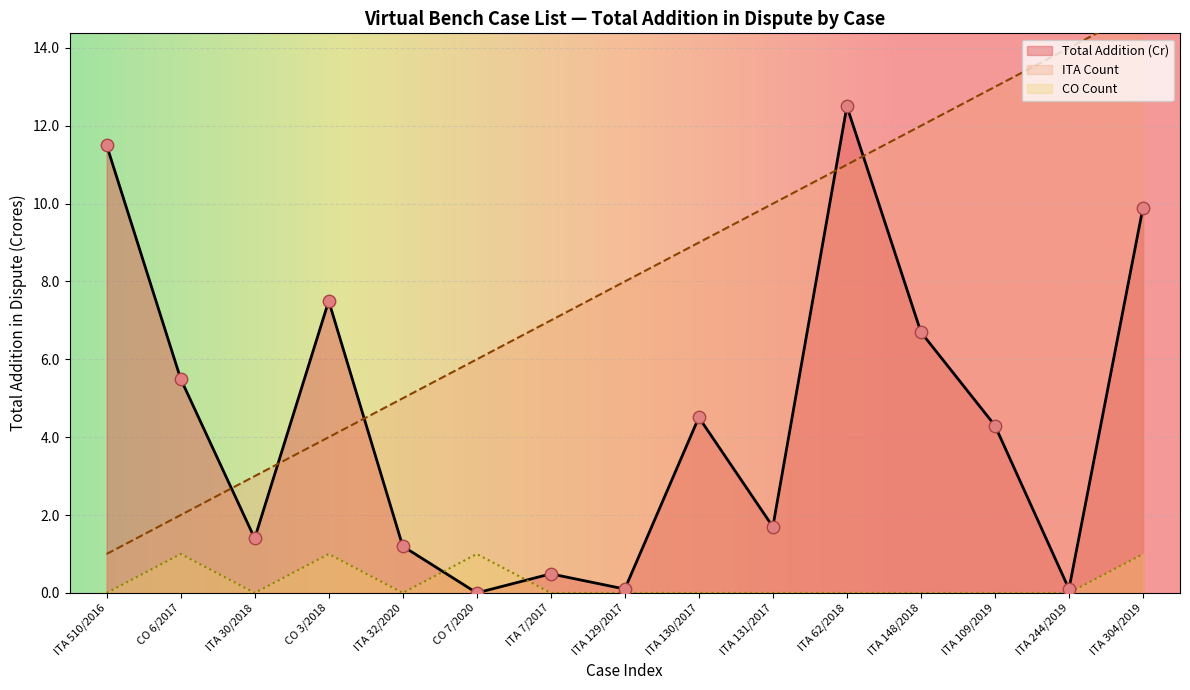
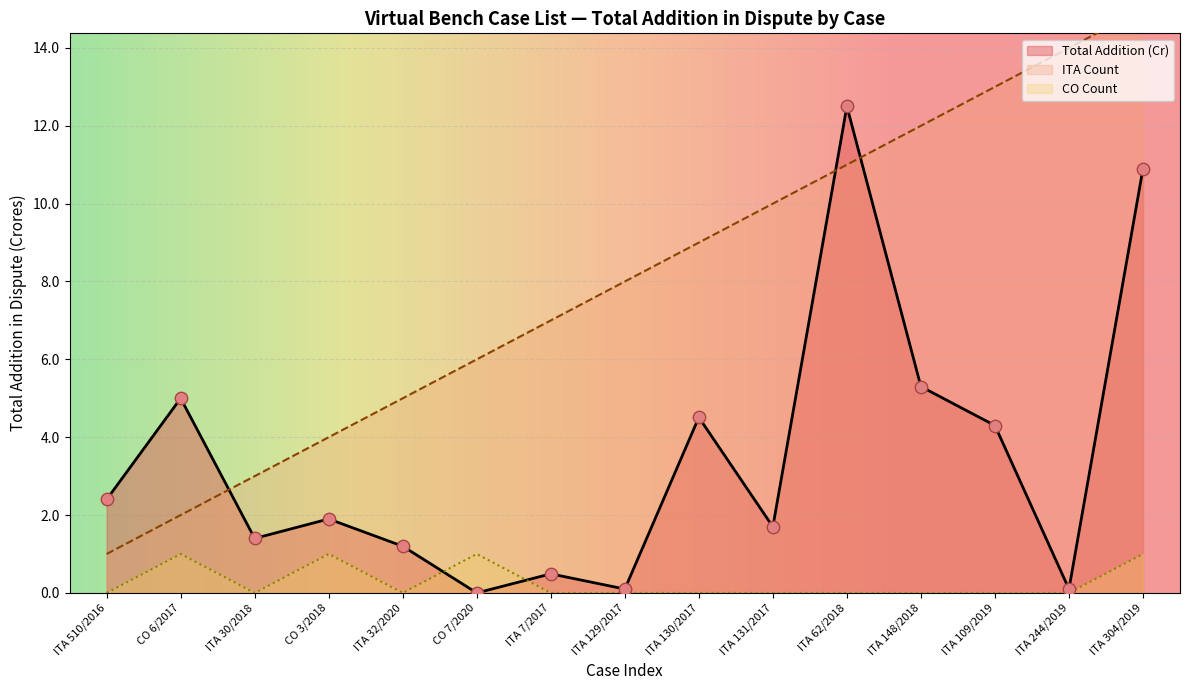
Total Addition (Cr), ITA 510/2016: 11.5 -> 2.4
Total Addition (Cr), CO 6/2017: 5.5 -> 5.0
Total Addition (Cr), CO 3/2018: 7.5 -> 1.9
Total Addition (Cr), ITA 148/2018: 6.7 -> 5.3
Total Addition (Cr), ITA 304/2019: 9.9 -> 10.9
